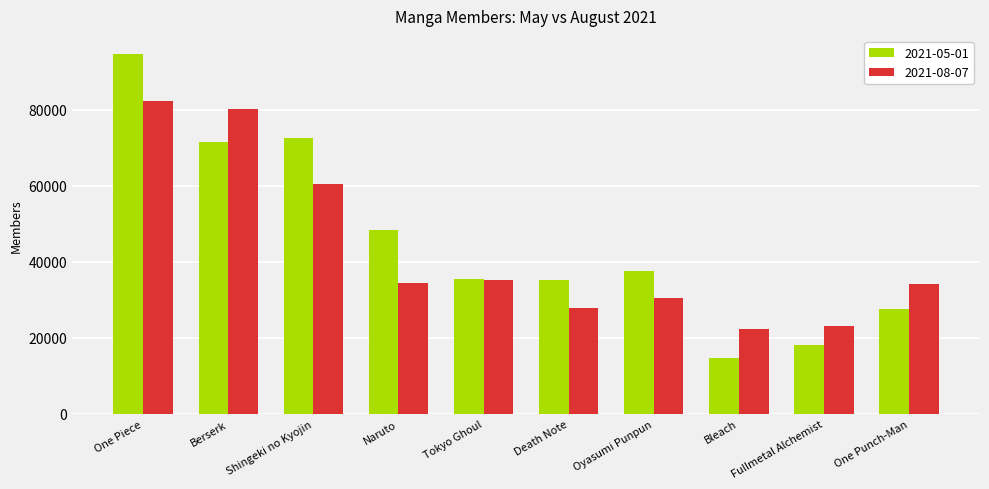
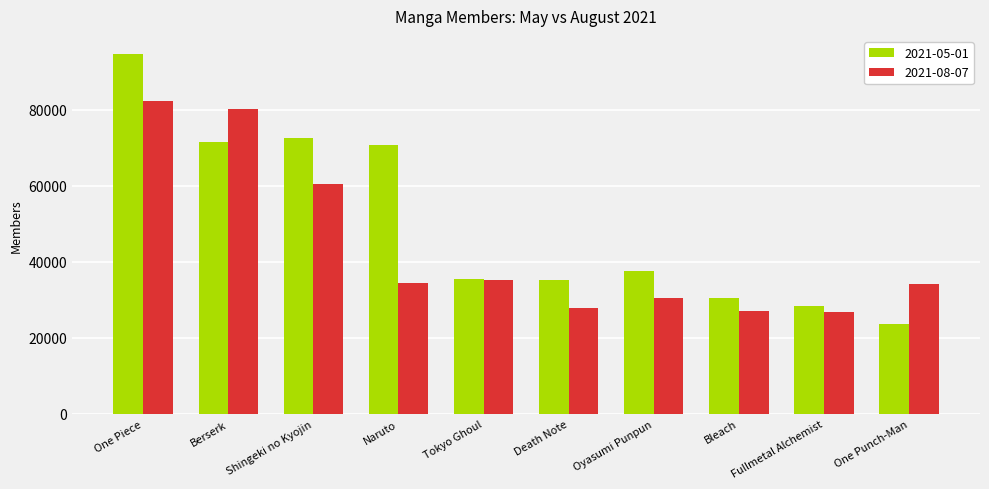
2021-05-01, Naruto: 48000 -> 71000
2021-05-01, Bleach: 15000 -> 31000
2021-08-07, Bleach: 22000 -> 27000
2021-05-01, Fullmetal Alchemist: 18000 -> 28000
2021-08-07, Fullmetal Alchemist: 23000 -> 27000
2021-05-01, One Punch-Man: 28000 -> 24000
